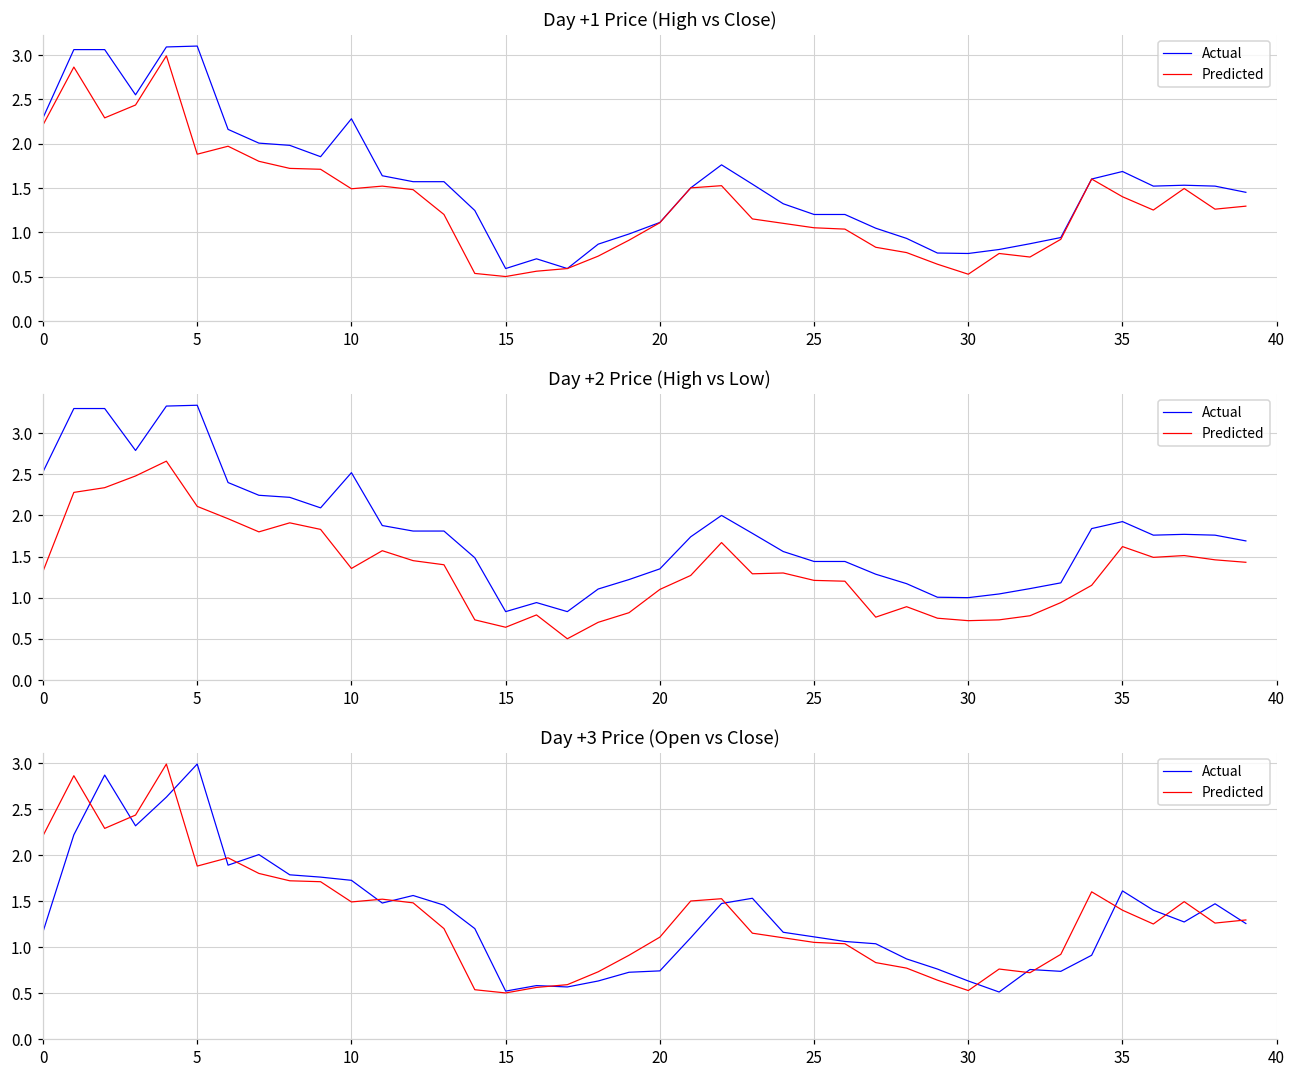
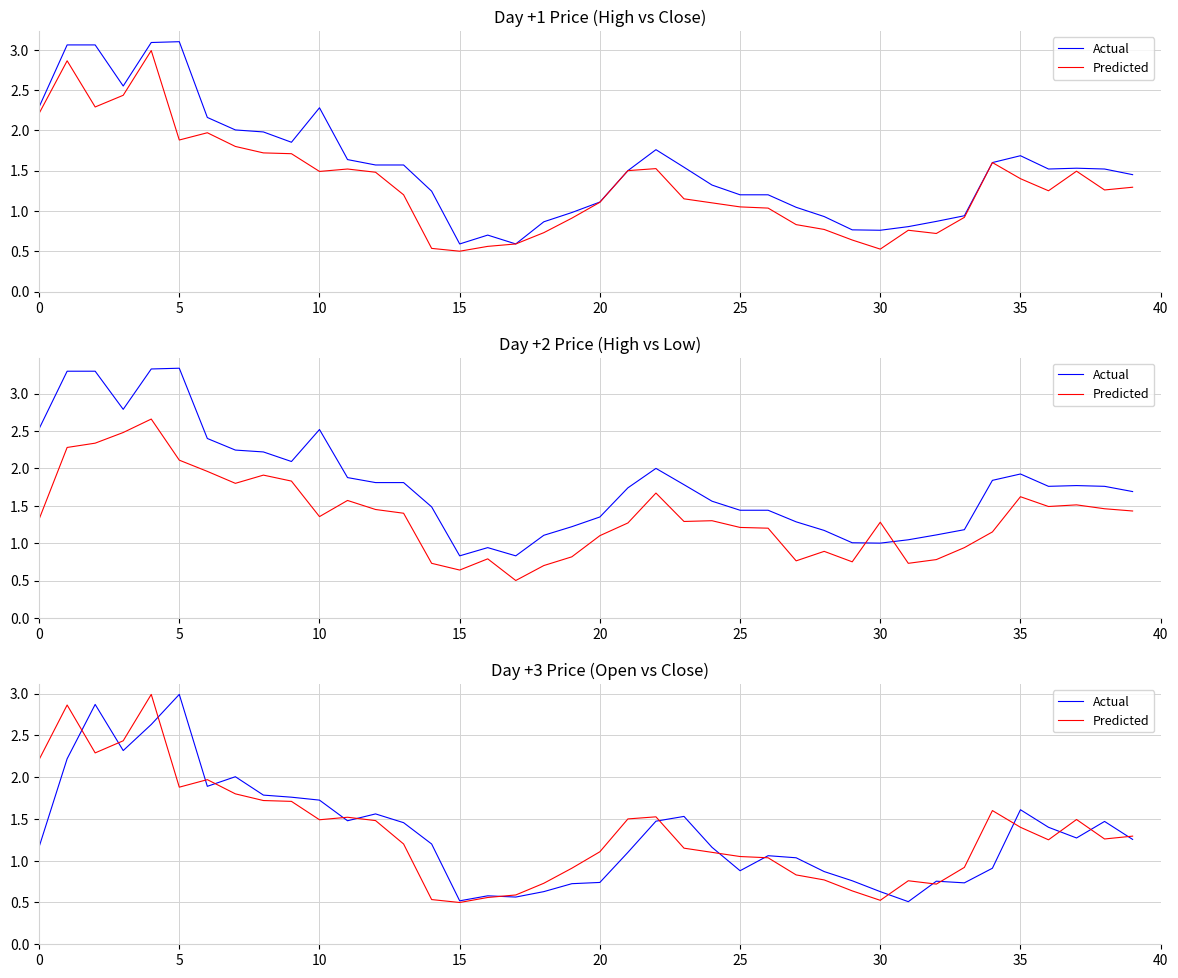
Day +2 Price (High vs Low), Predicted, 30: 0.7 -> 1.3
Day +3 Price (Open vs Close), Actual, 25: 1.1 -> 0.9
